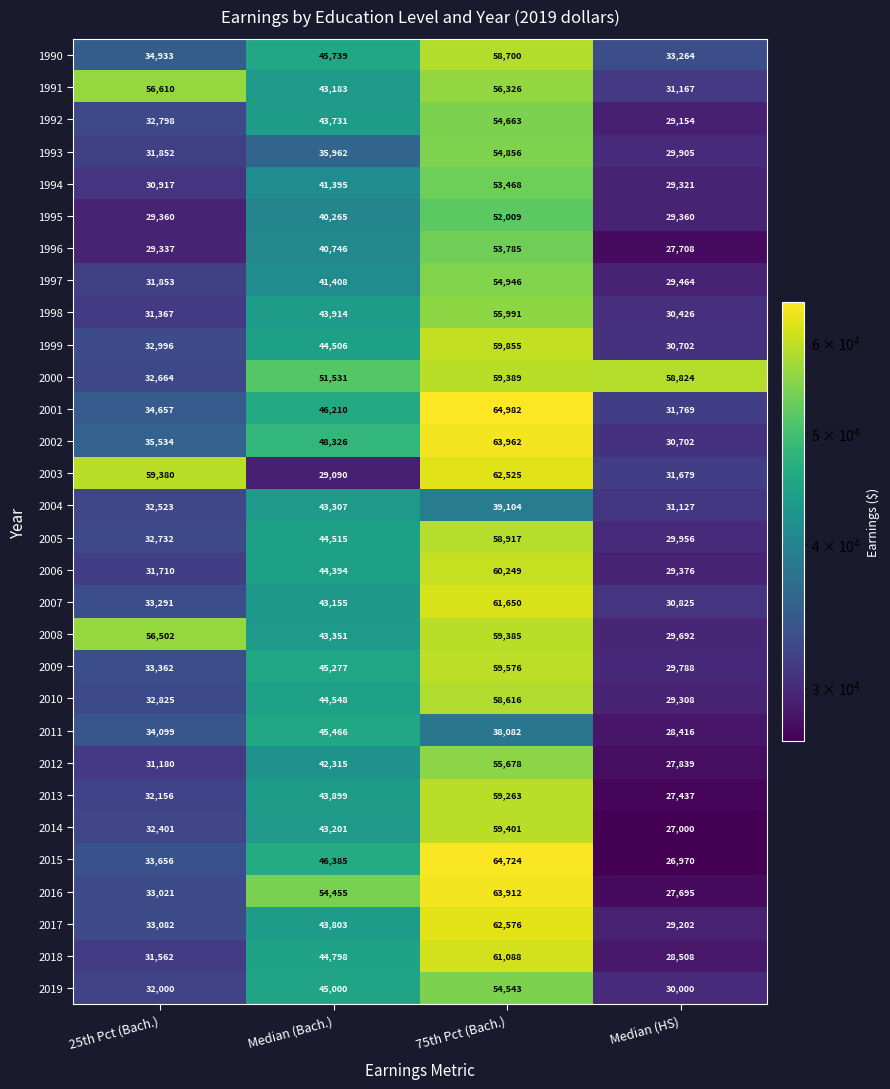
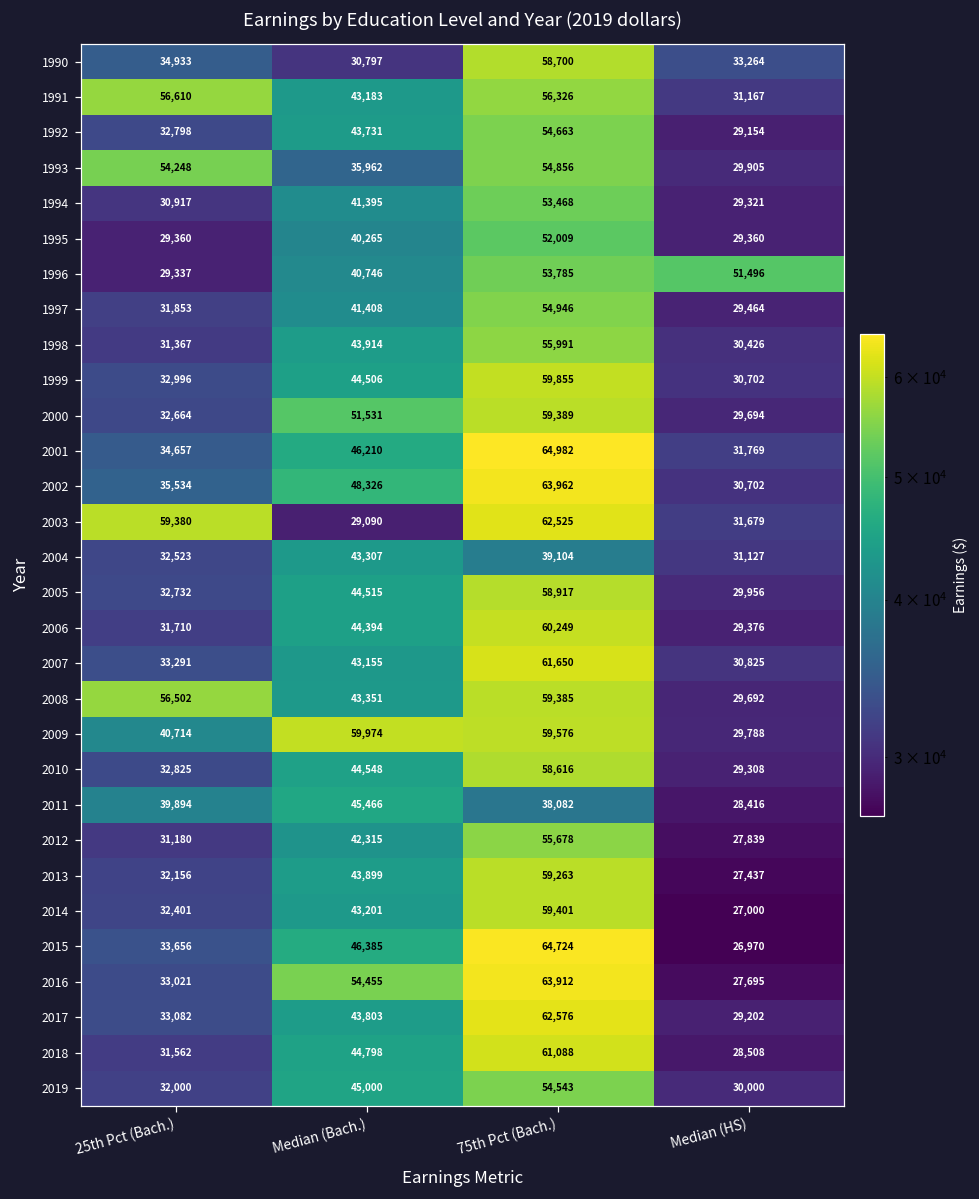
1990, Median (Bach.): 45,739 -> 30,797
1993, 25th Pct (Bach.): 31,852 -> 54,248
1996, Median (HS): 27,708 -> 51,496
2000, Median (HS): 58,824 -> 29,694
2009, 25th Pct (Bach.): 33,362 -> 40,714
2009, Median (Bach.): 45,277 -> 59,974
2011, 25th Pct (Bach.): 34,099 -> 39,894
